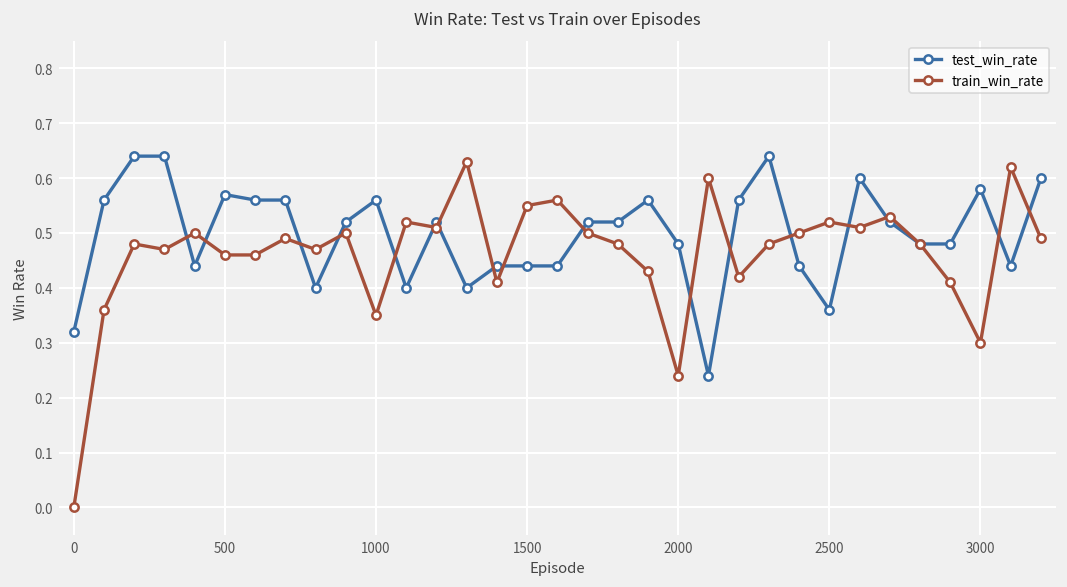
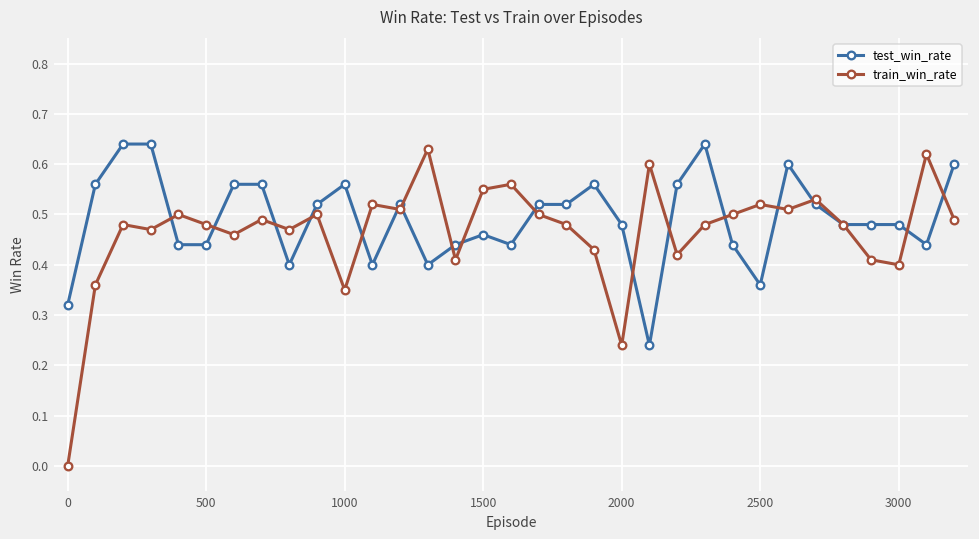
test_win_rate, 500: 0.57 -> 0.44
train_win_rate, 500: 0.46 -> 0.48
test_win_rate, 1500: 0.44 -> 0.46
test_win_rate, 3000: 0.58 -> 0.48
train_win_rate, 3000: 0.3 -> 0.4
